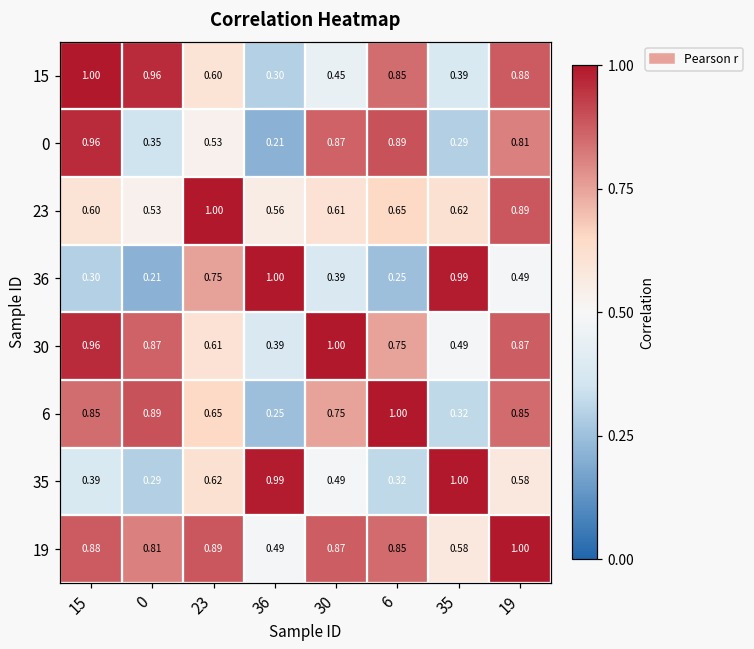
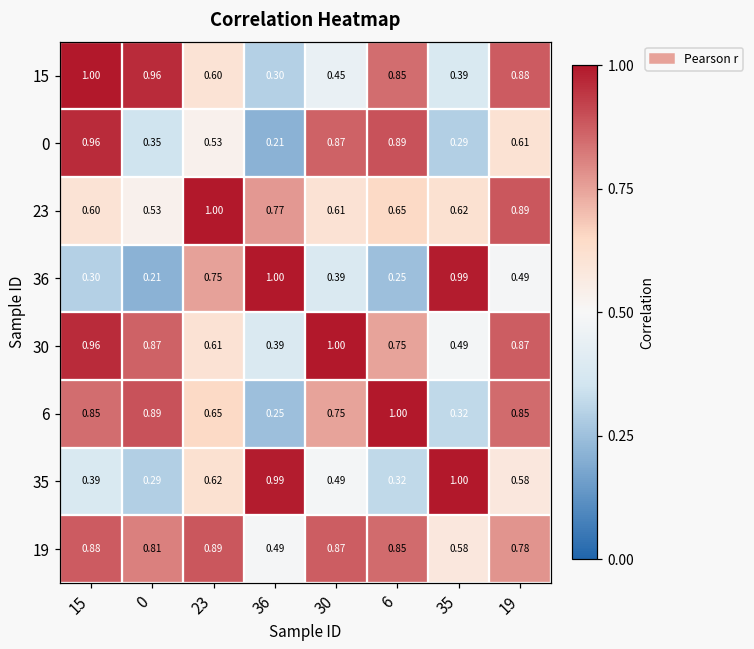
0, 19: 0.81 -> 0.61
23, 36: 0.56 -> 0.77
19, 19: 1.00 -> 0.78
